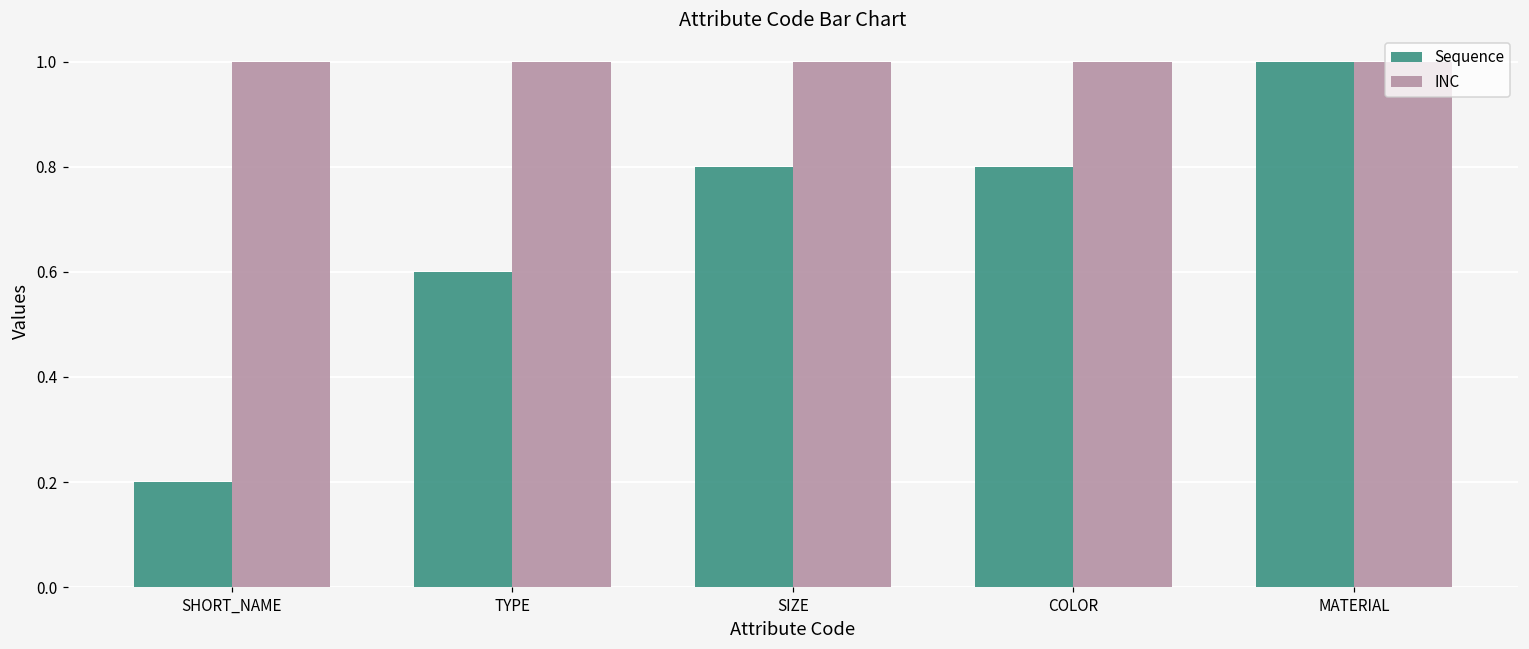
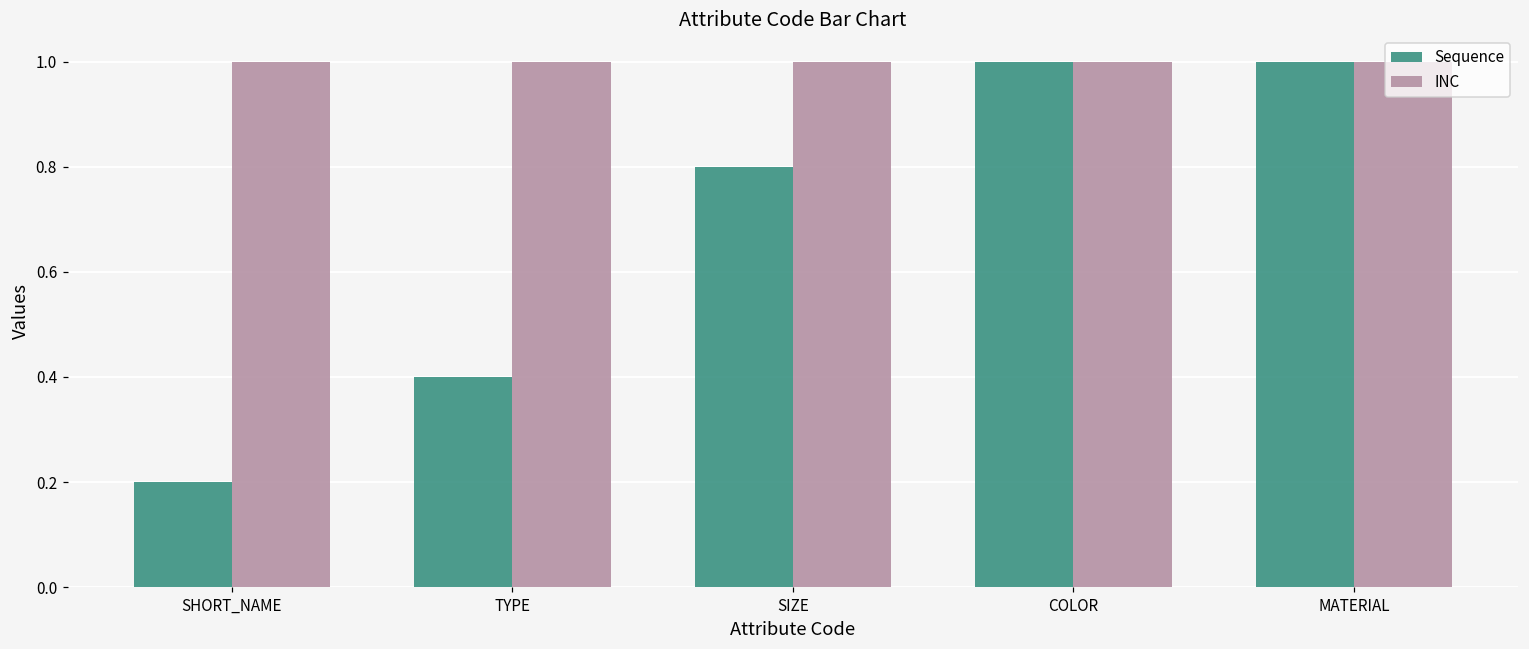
Sequence, TYPE: 0.60 -> 0.40
Sequence, COLOR: 0.80 -> 1.00
